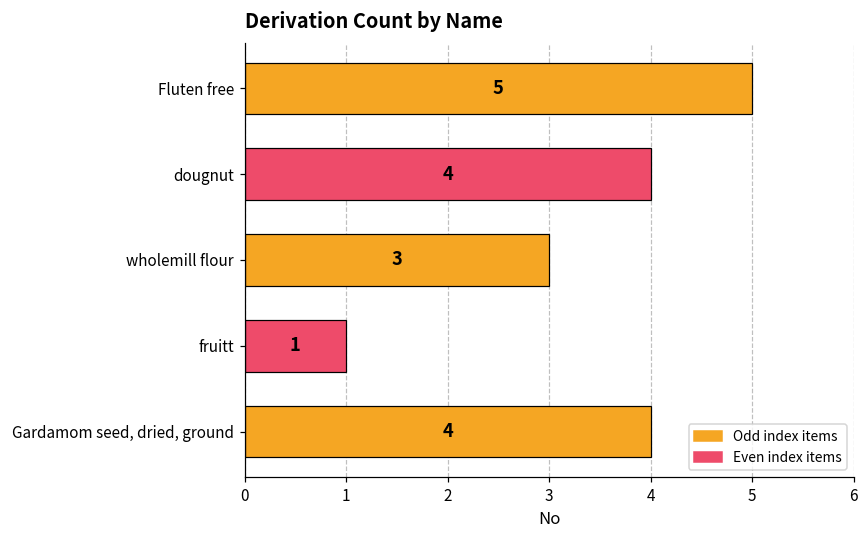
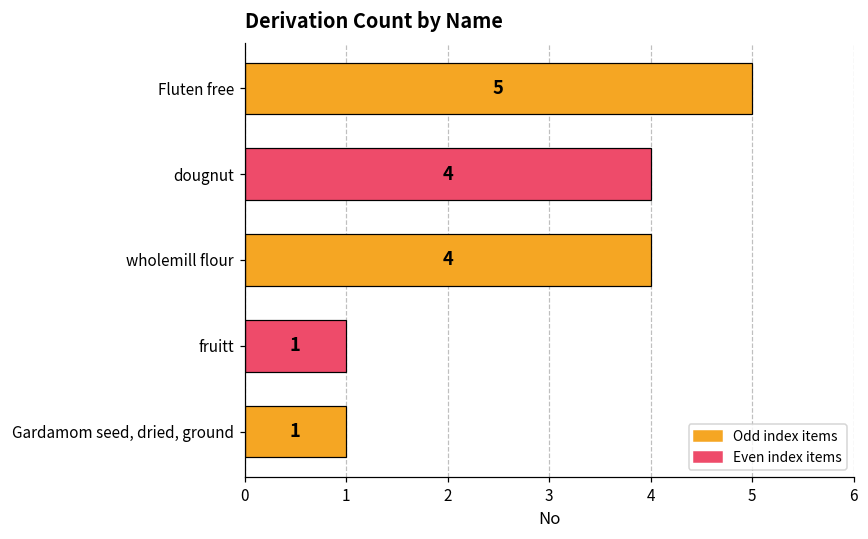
wholemill flour: 3 -> 4
Gardamom seed, dried, ground: 4 -> 1
